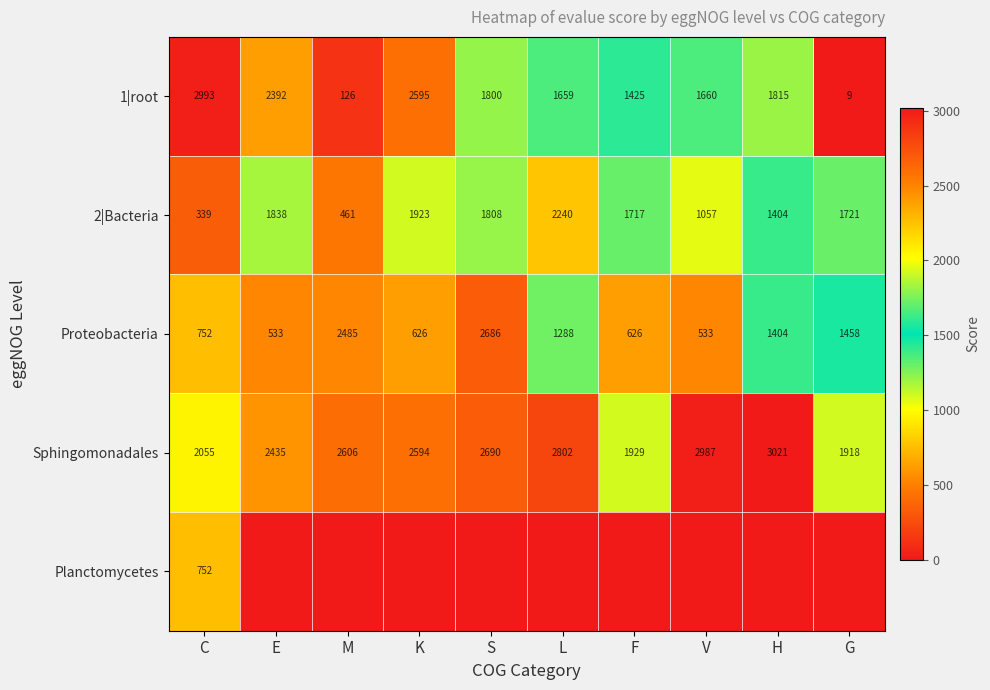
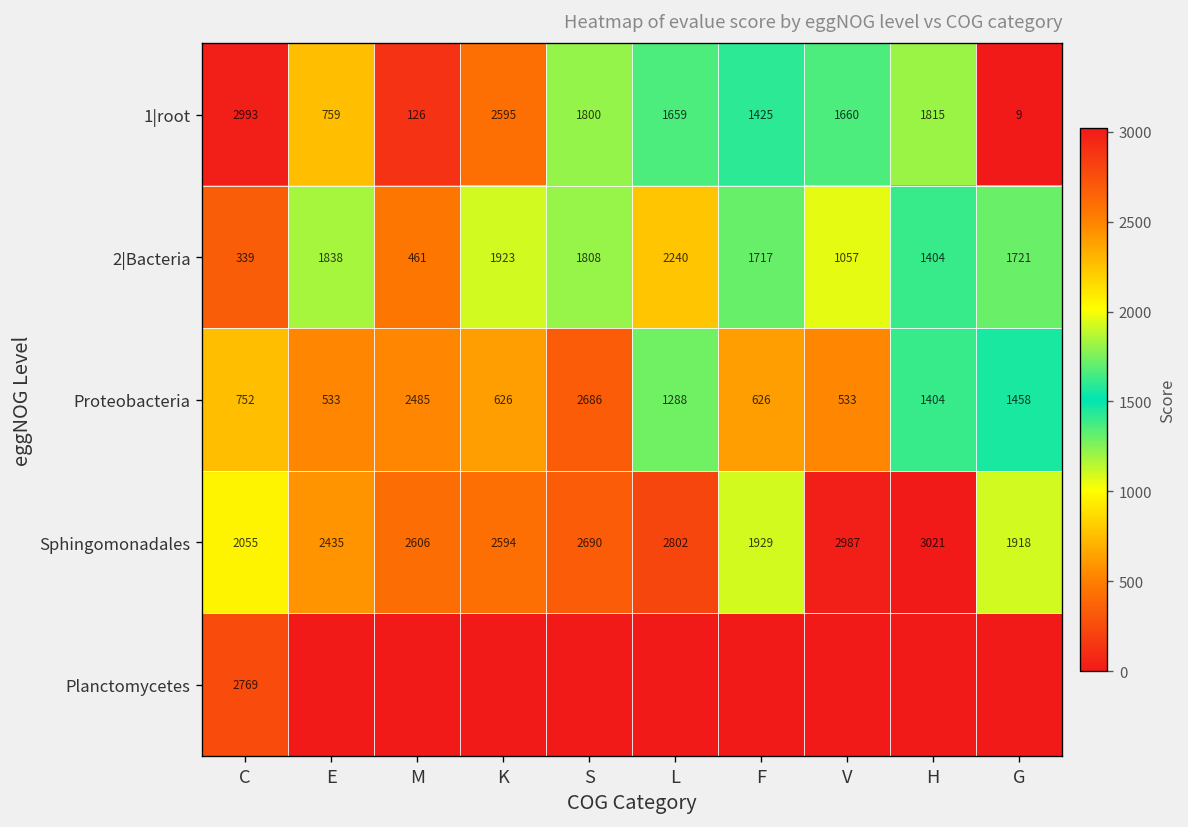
1|root, E: 2392 -> 759
Planctomycetes, C: 752 -> 2769
